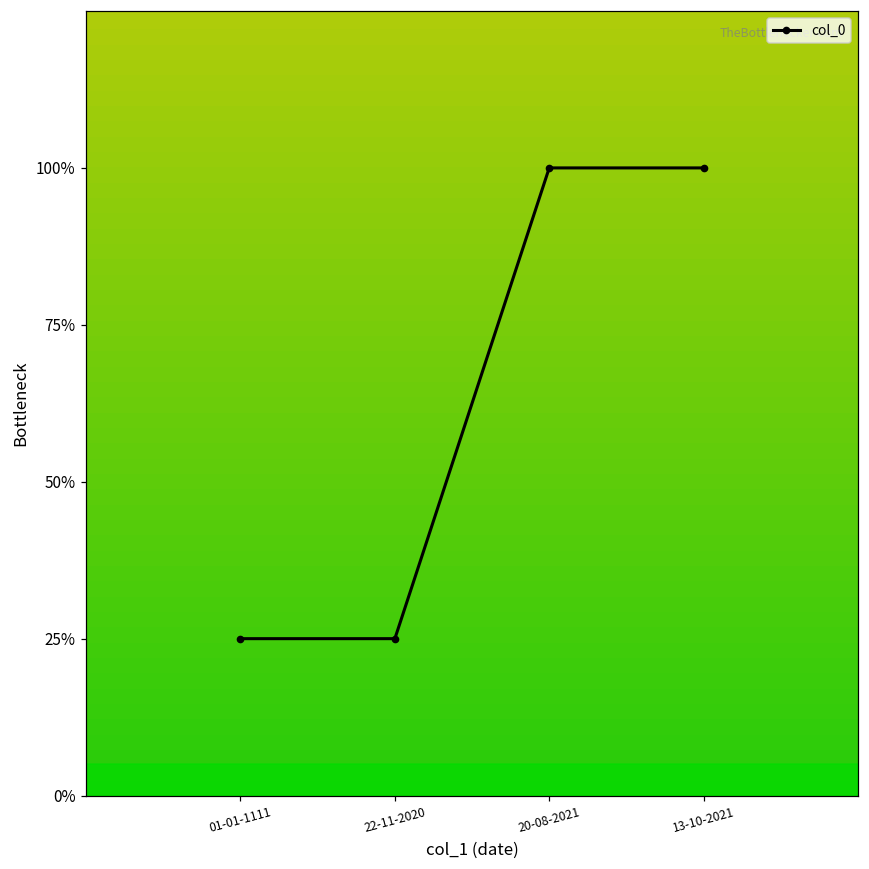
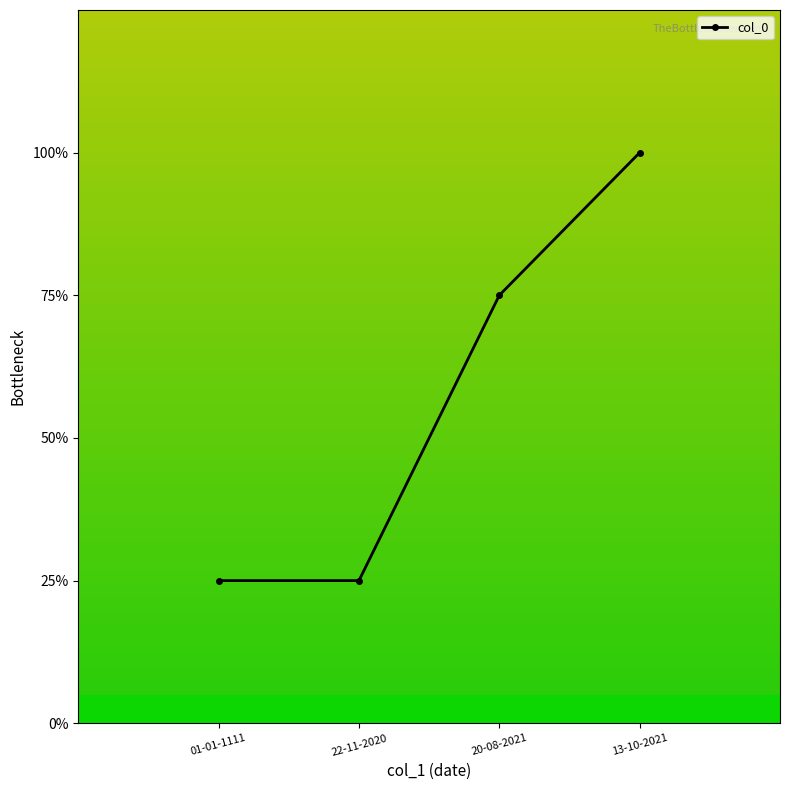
20-08-2021: 100% -> 75%
